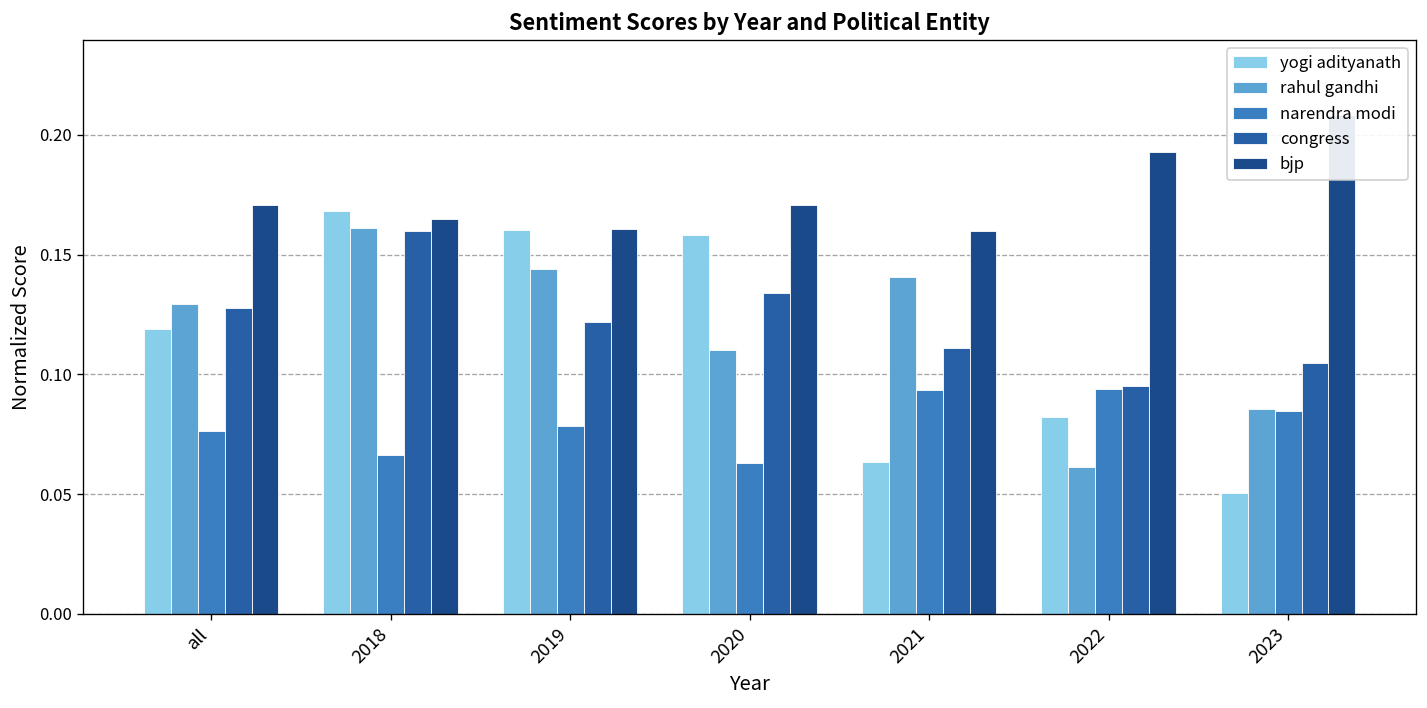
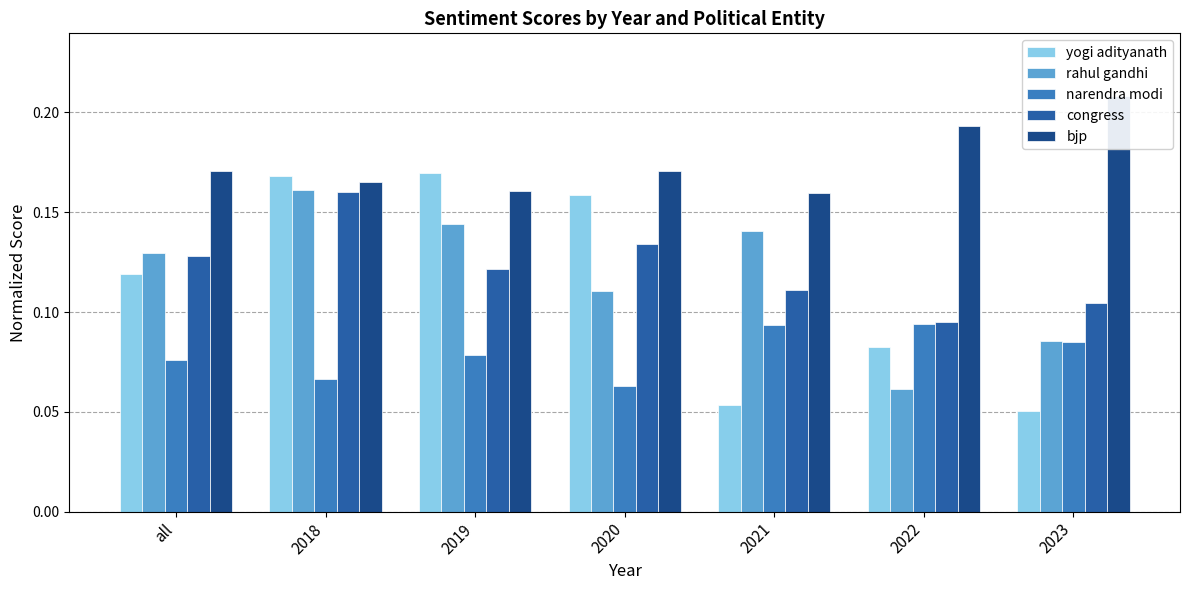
yogi adityanath, 2019: 0.160 -> 0.170
yogi adityanath, 2021: 0.063 -> 0.053
